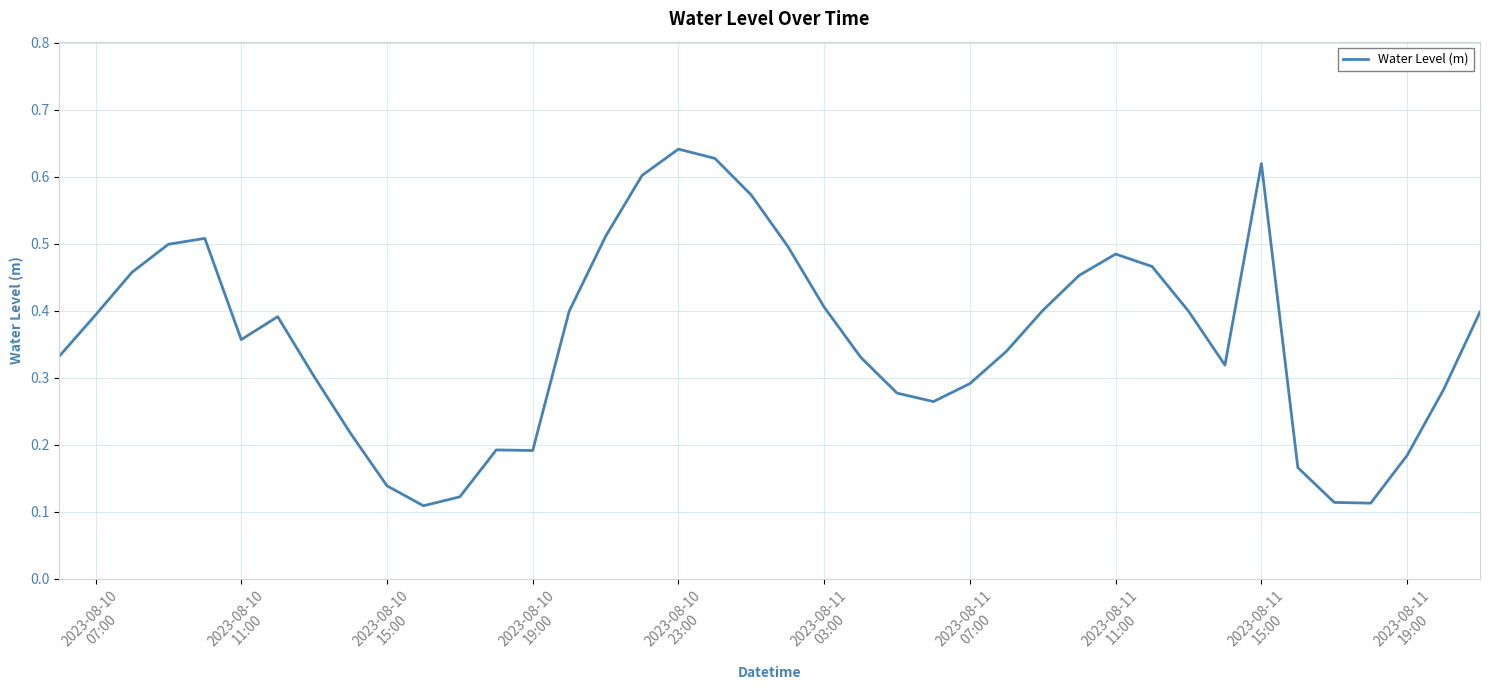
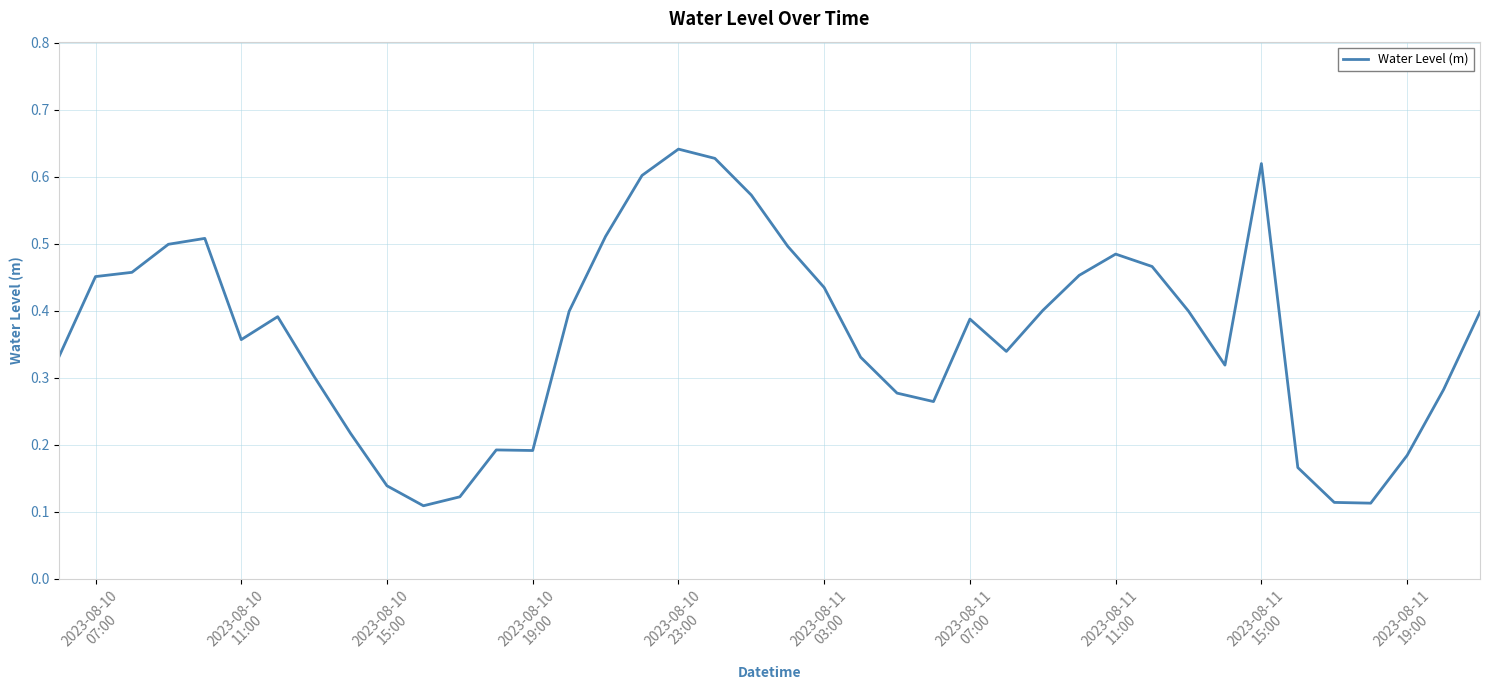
2023-08-10 07:00: 0.39 -> 0.45
2023-08-11 03:00: 0.41 -> 0.43
2023-08-11 07:00: 0.29 -> 0.39
